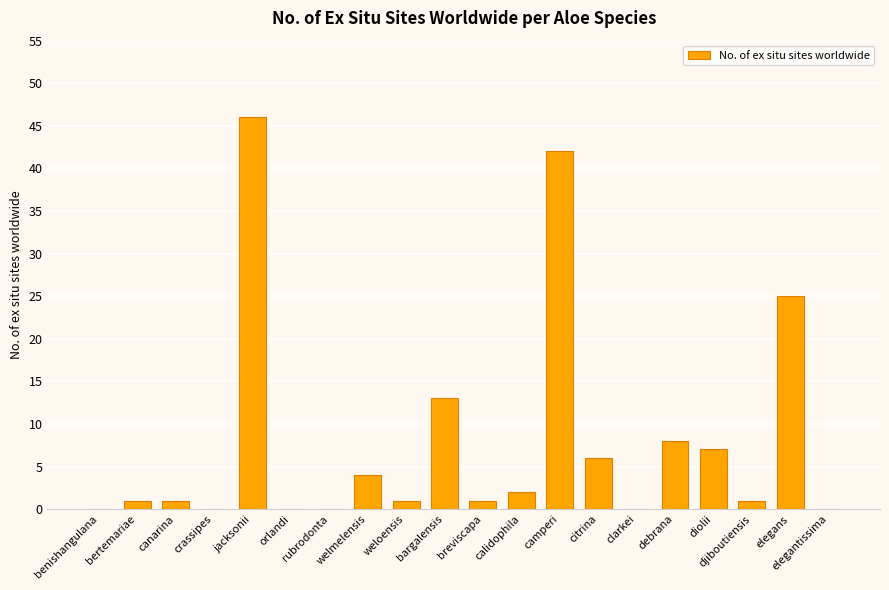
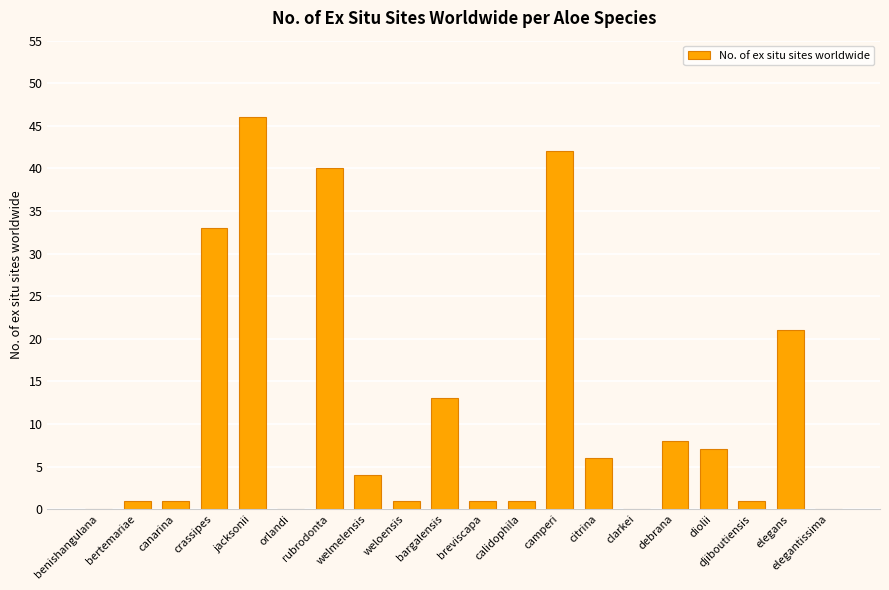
crassipes: 0 -> 33
rubrodonta: 0 -> 40
calidophila: 2 -> 1
elegans: 25 -> 21
